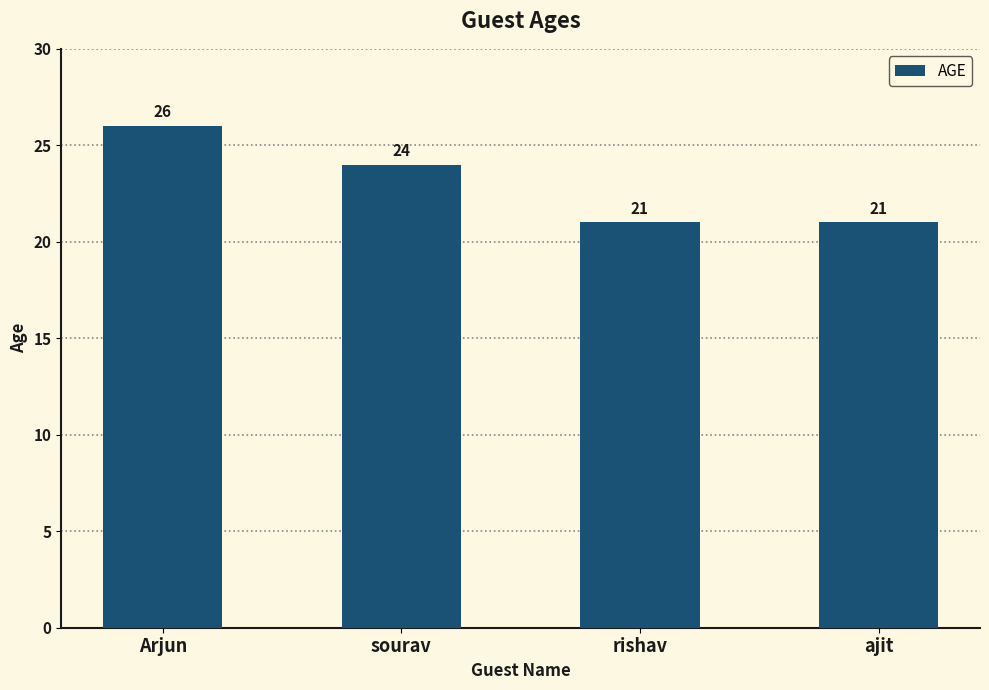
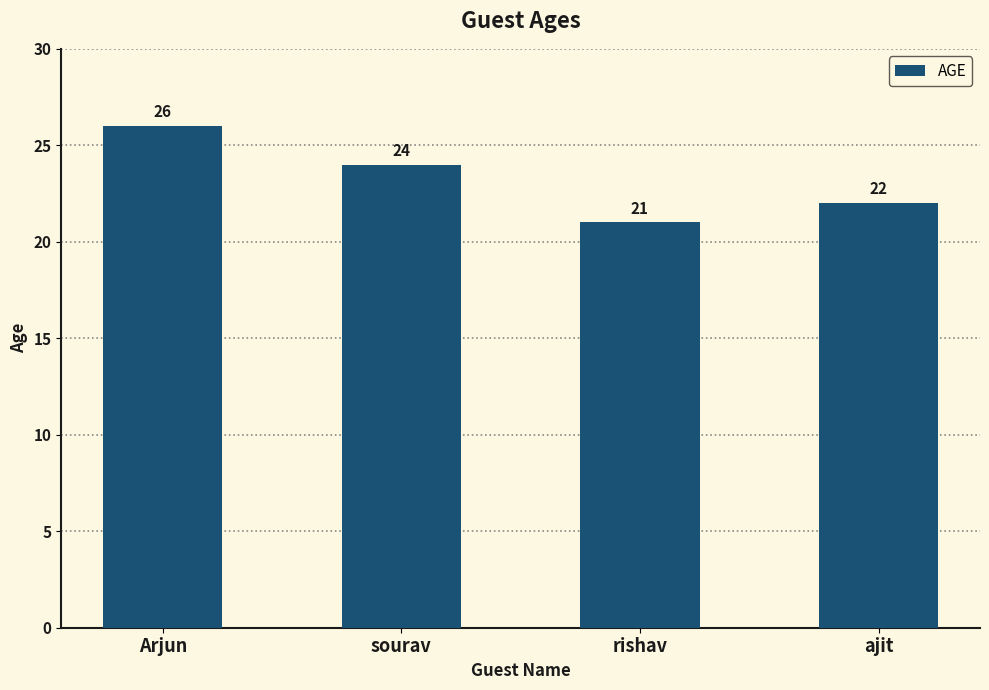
ajit: 21 -> 22
